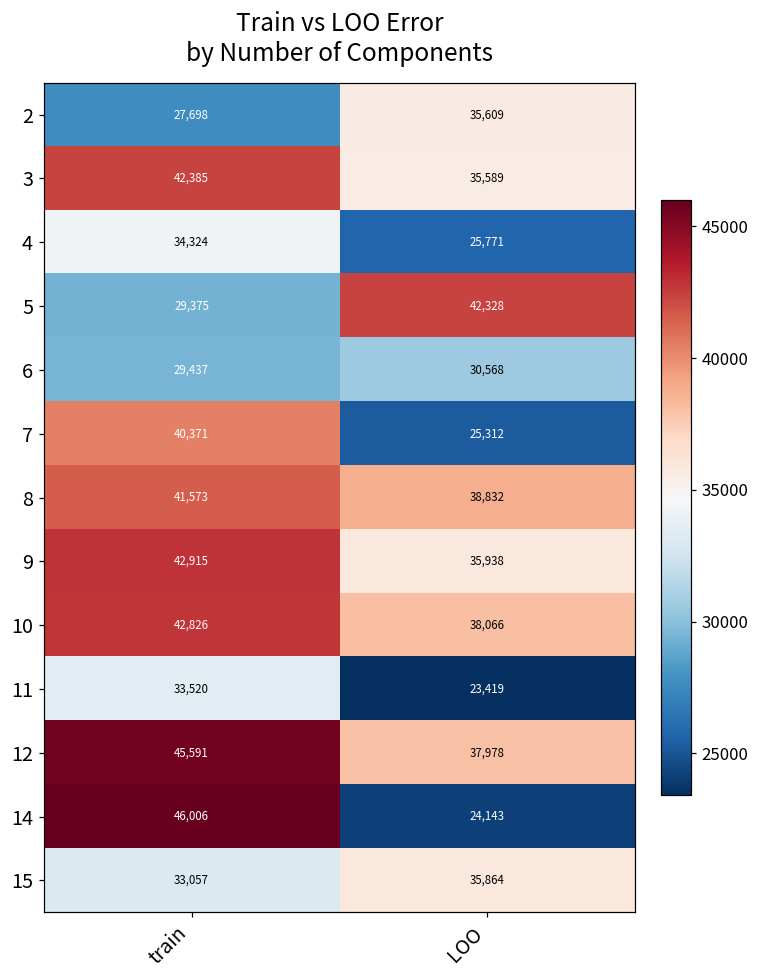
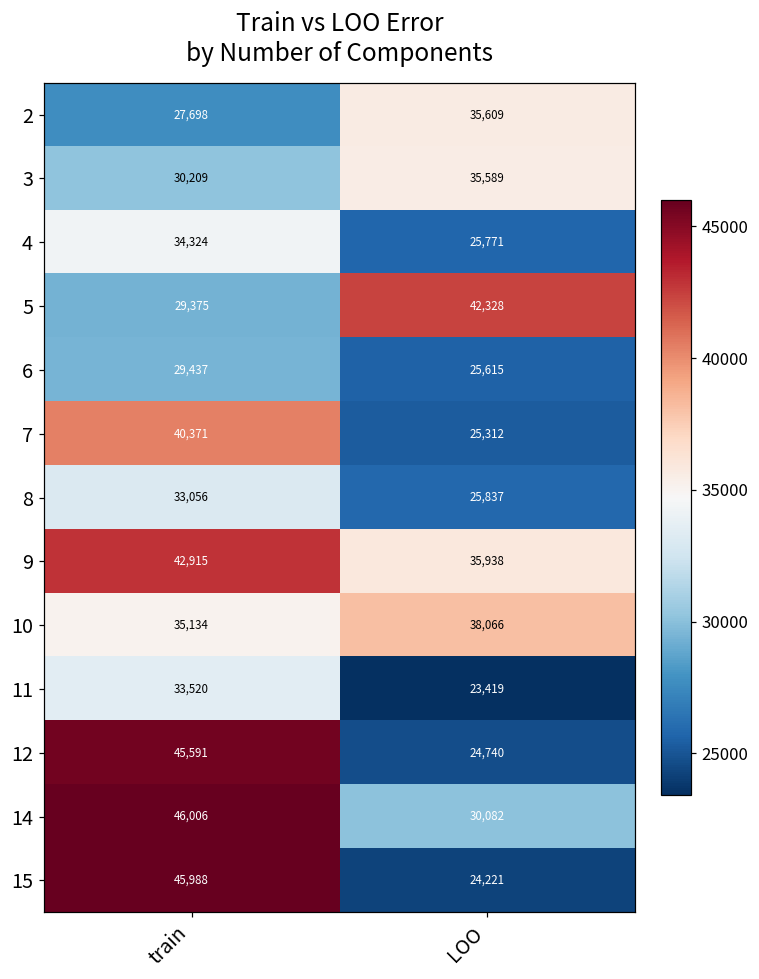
3, train: 42,385 -> 30,209
6, LOO: 30,568 -> 25,615
8, train: 41,573 -> 33,056
8, LOO: 38,832 -> 25,837
10, train: 42,826 -> 35,134
12, LOO: 37,978 -> 24,740
14, LOO: 24,143 -> 30,082
15, train: 33,057 -> 45,988
15, LOO: 35,864 -> 24,221
